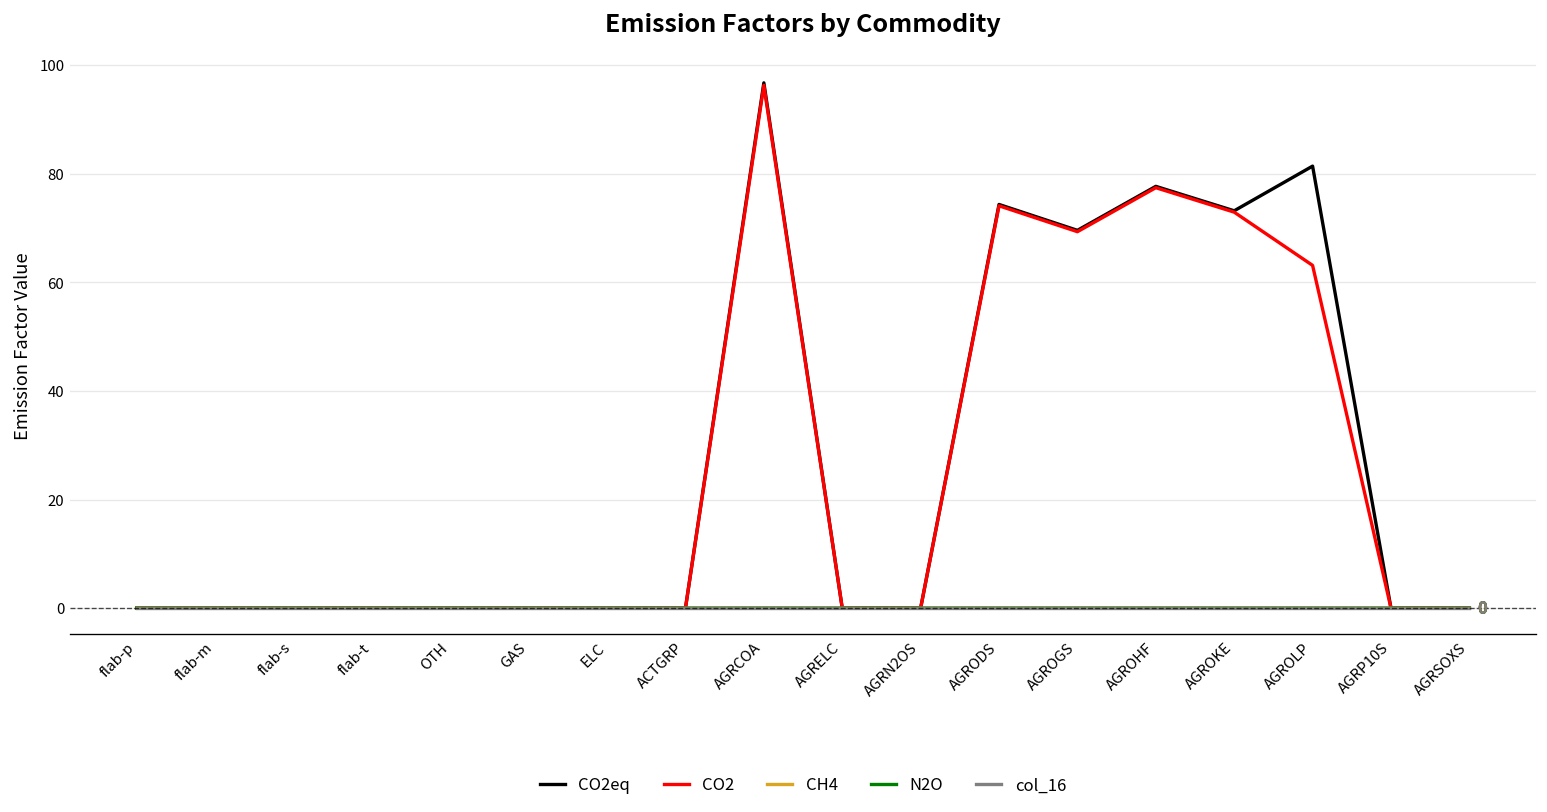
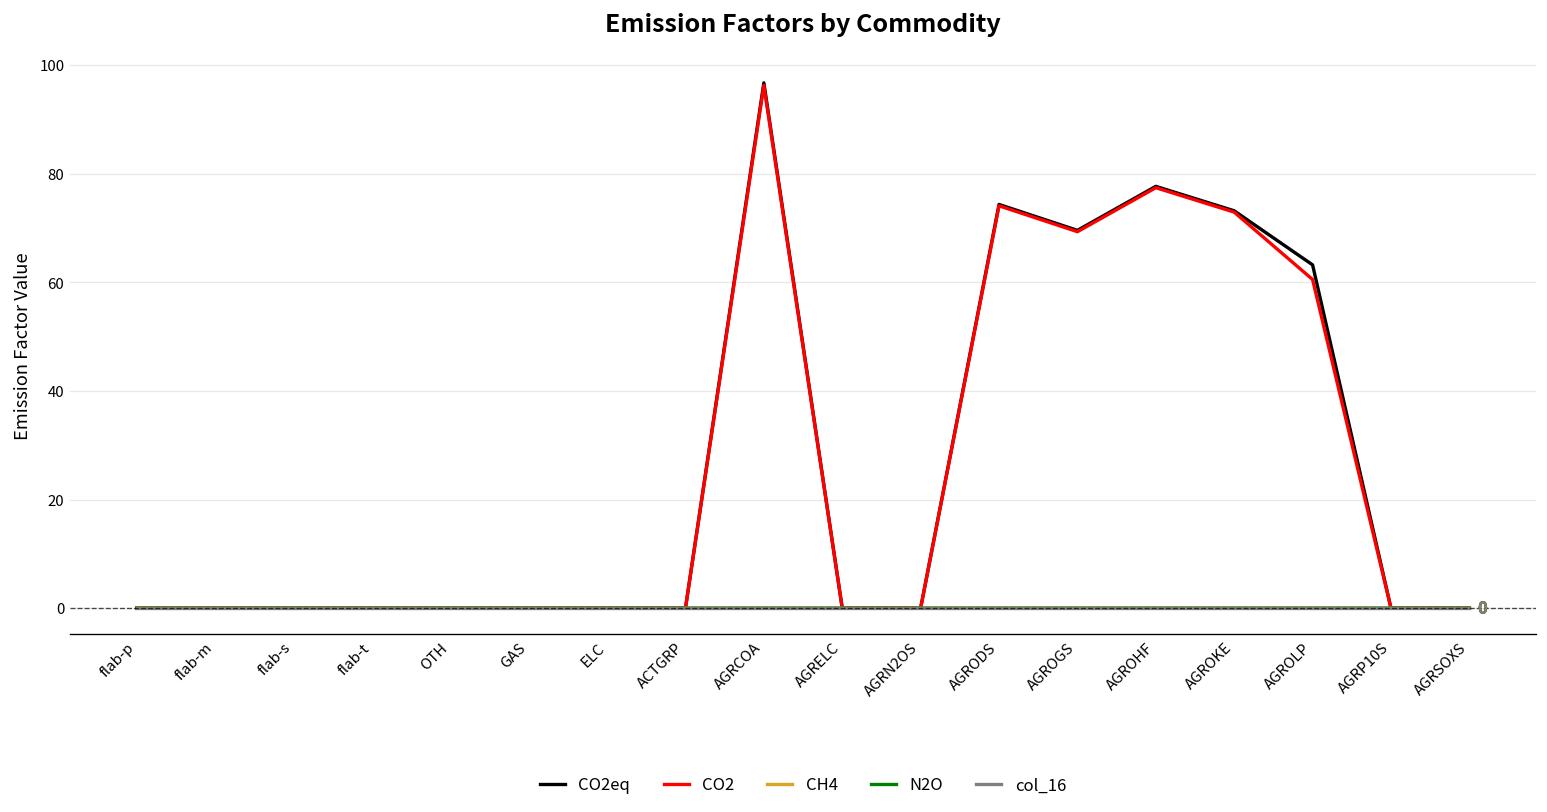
CO2eq, AGROLP: 81 -> 63
CO2, AGROLP: 63 -> 61
